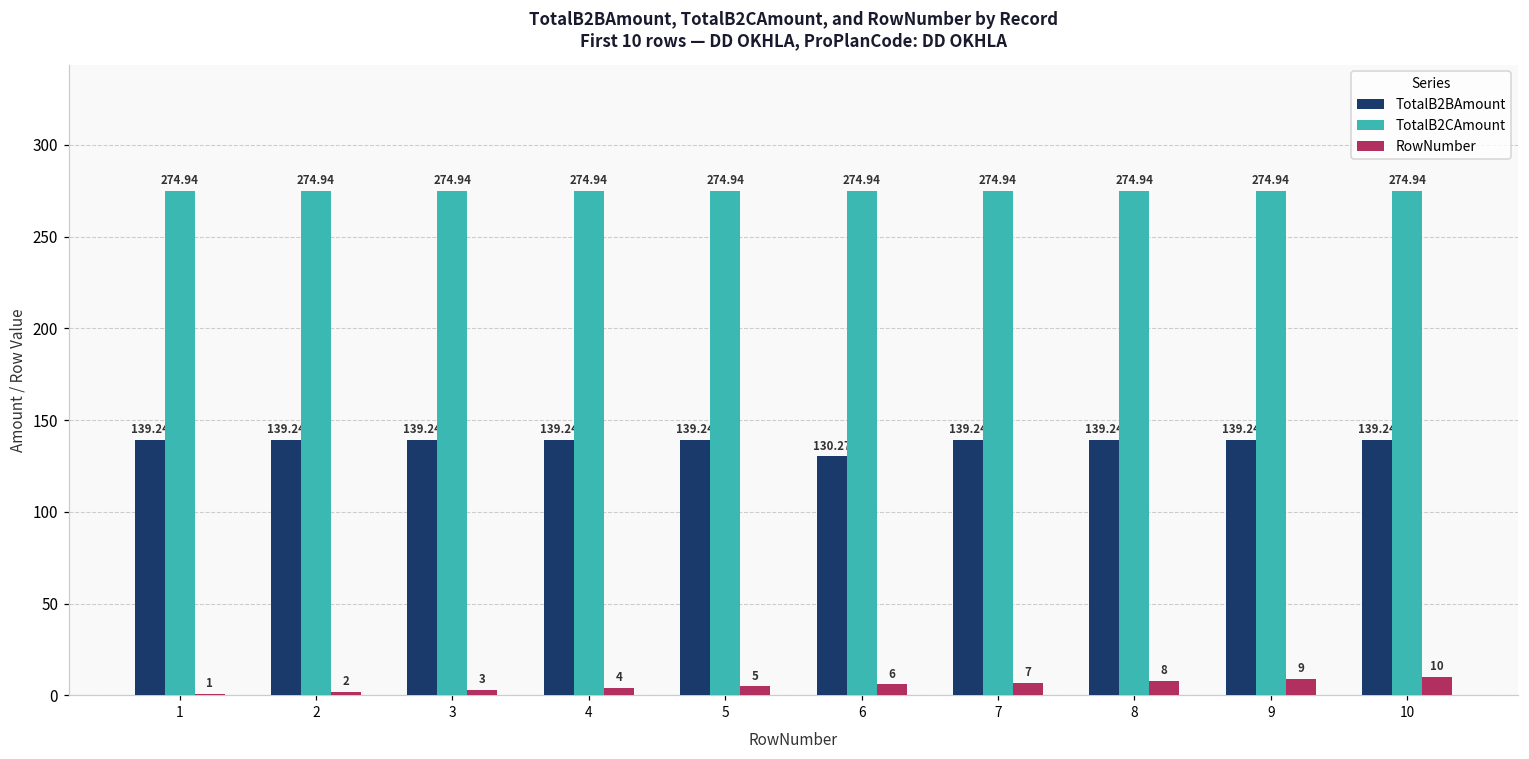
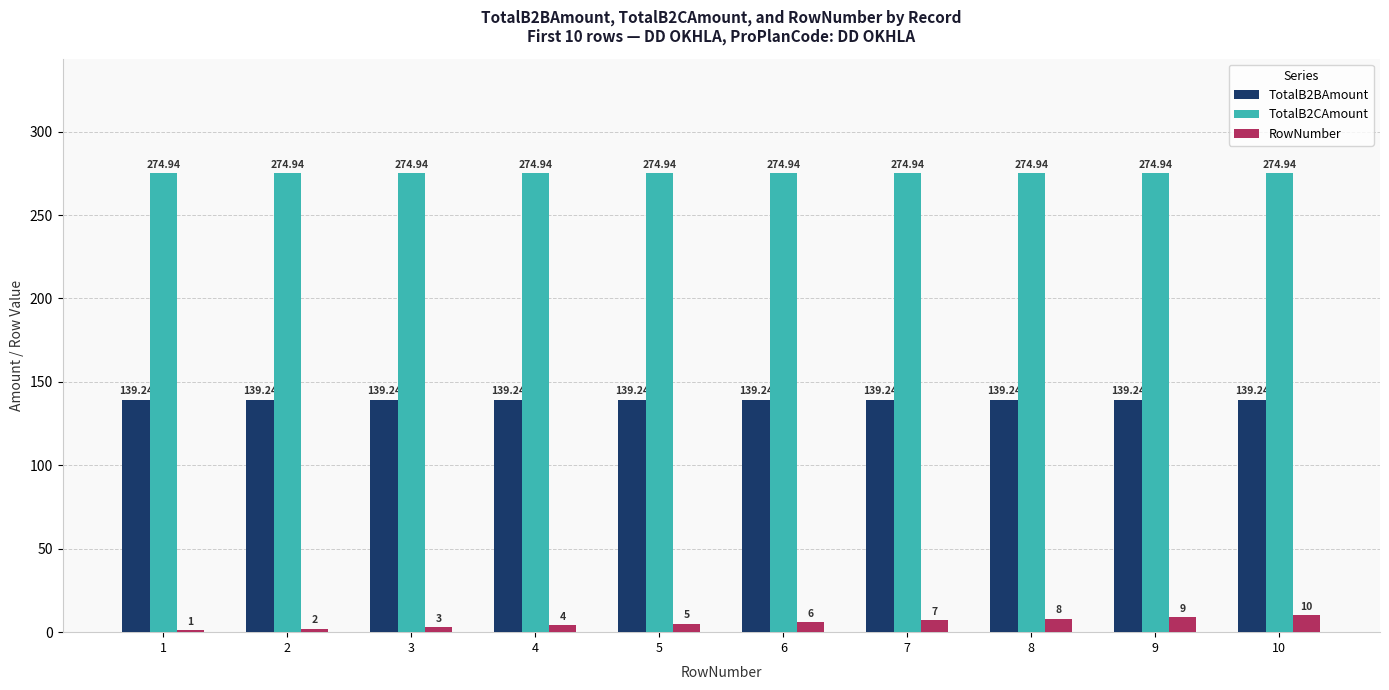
TotalB2BAmount, 6: 130.27 -> 139.24
